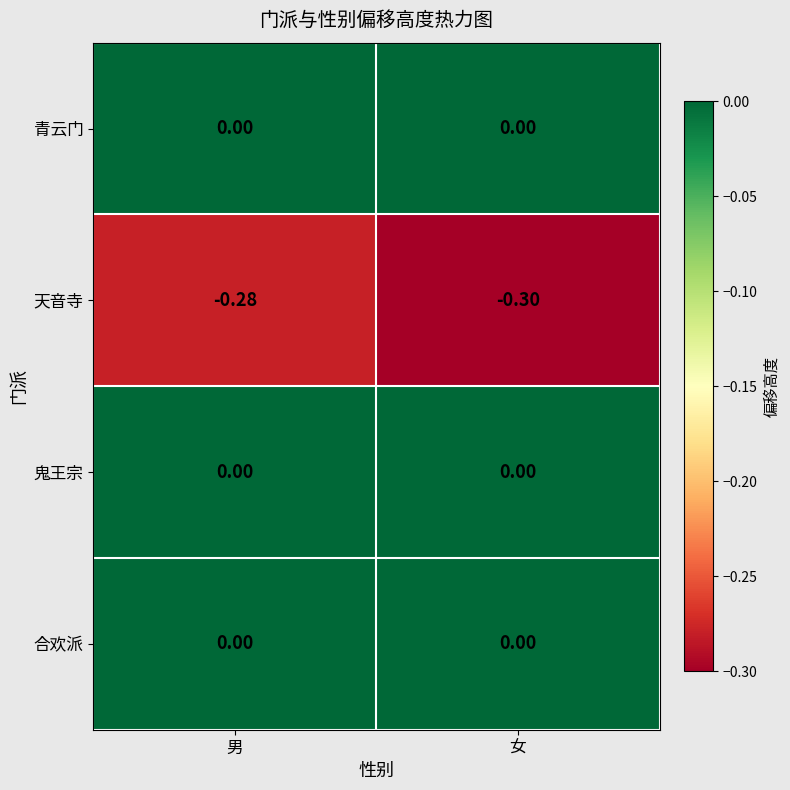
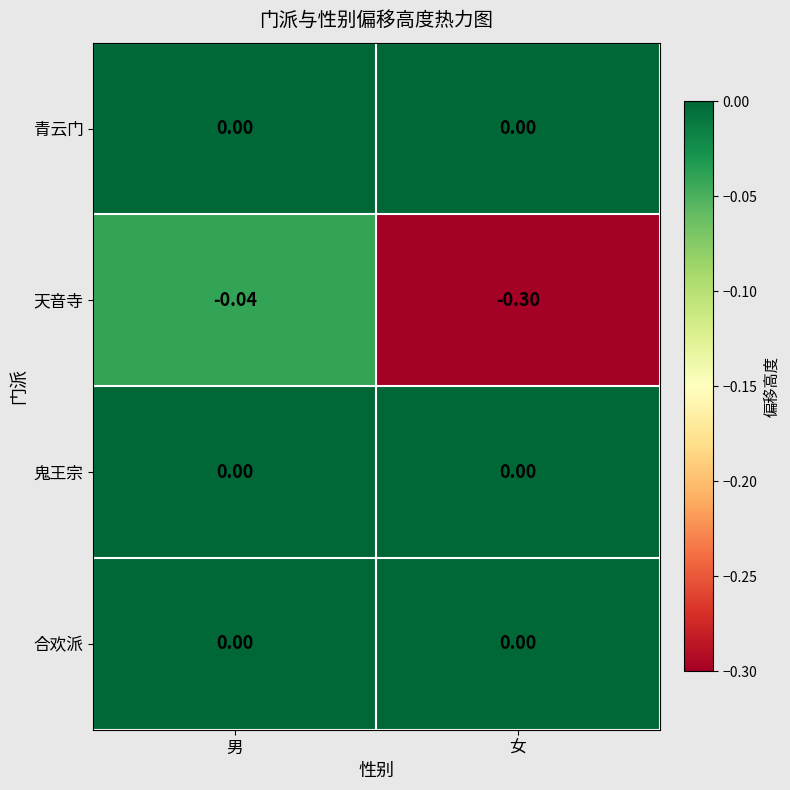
天音寺, 男: -0.28 -> -0.04
